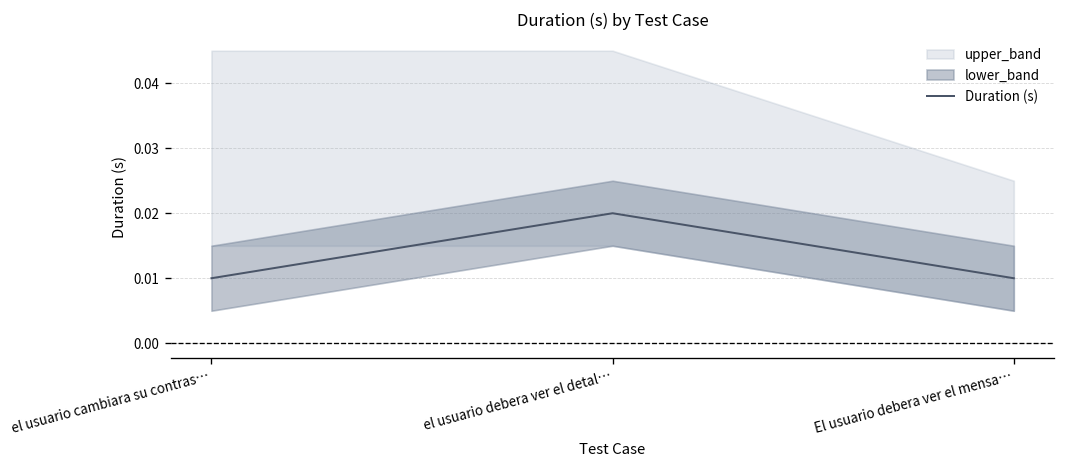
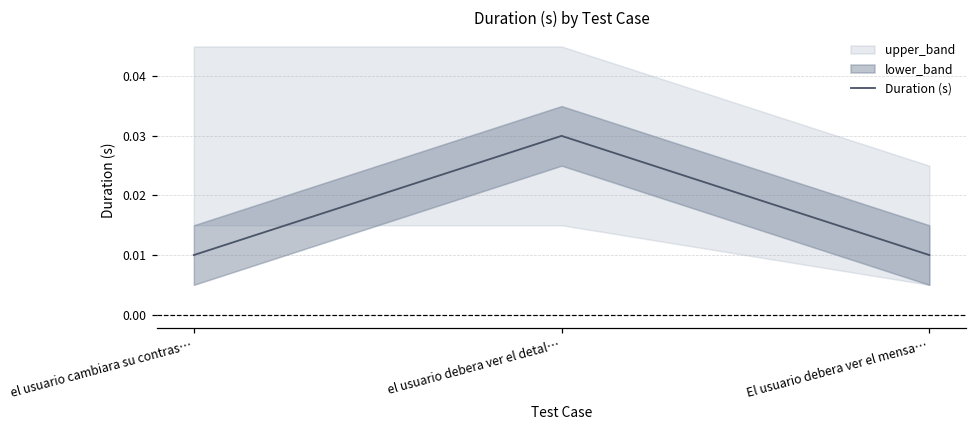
Duration (s), el usuario debera ver el detal…: 0.02 -> 0.03
